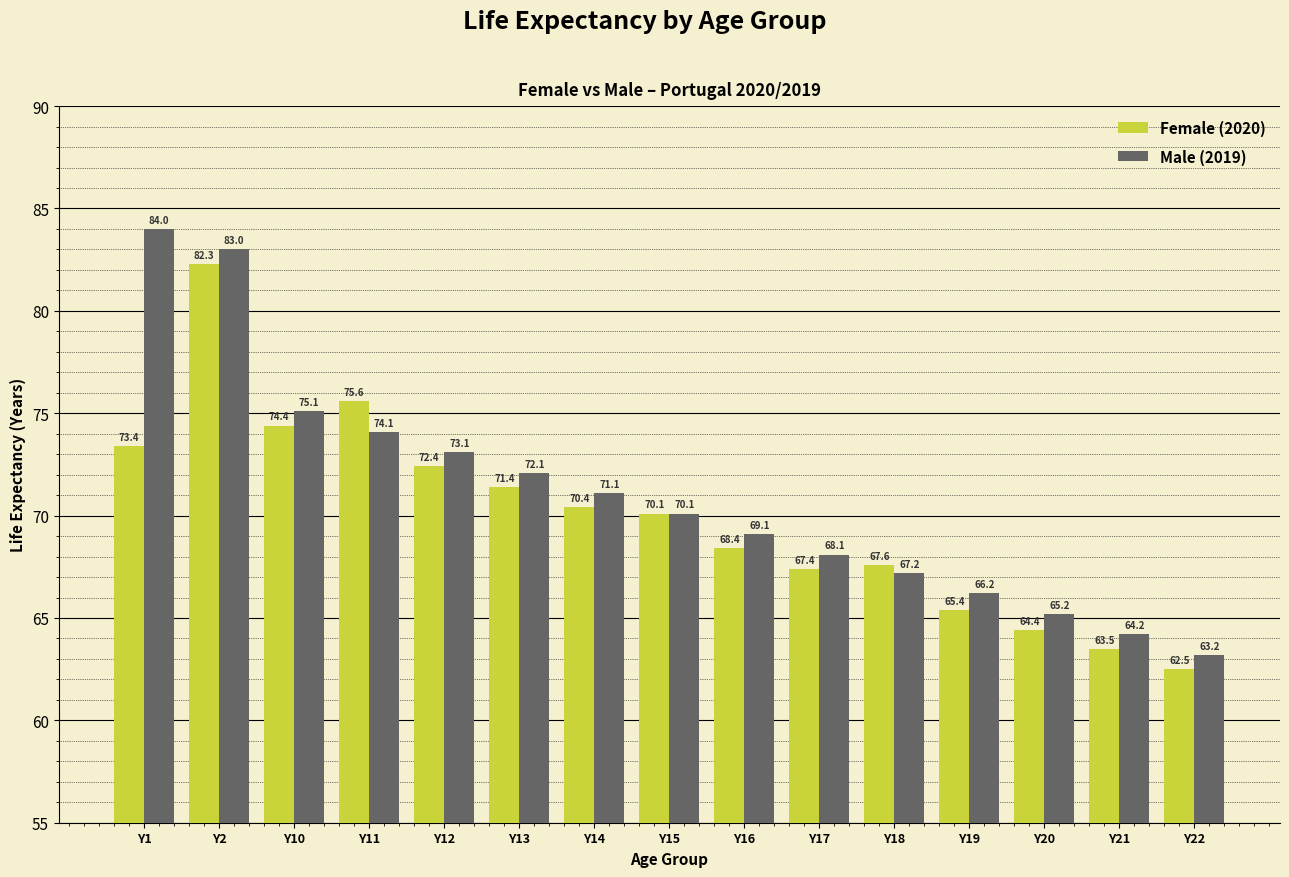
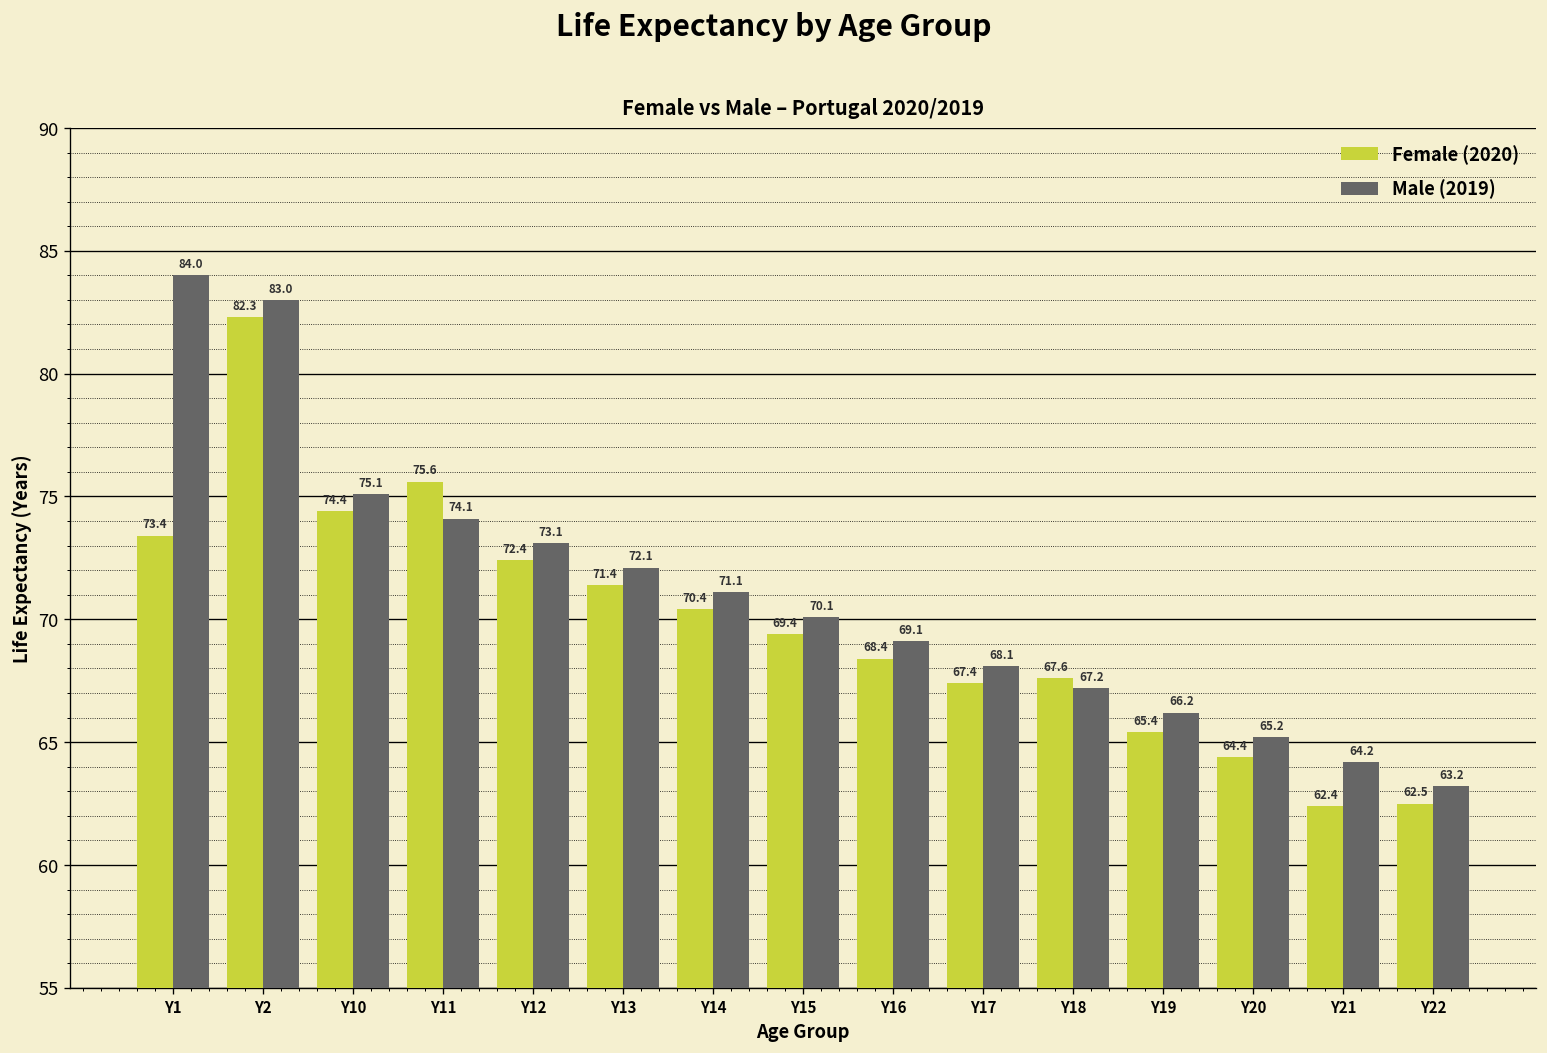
Female (2020), Y15: 70.1 -> 69.4
Female (2020), Y21: 63.5 -> 62.4
